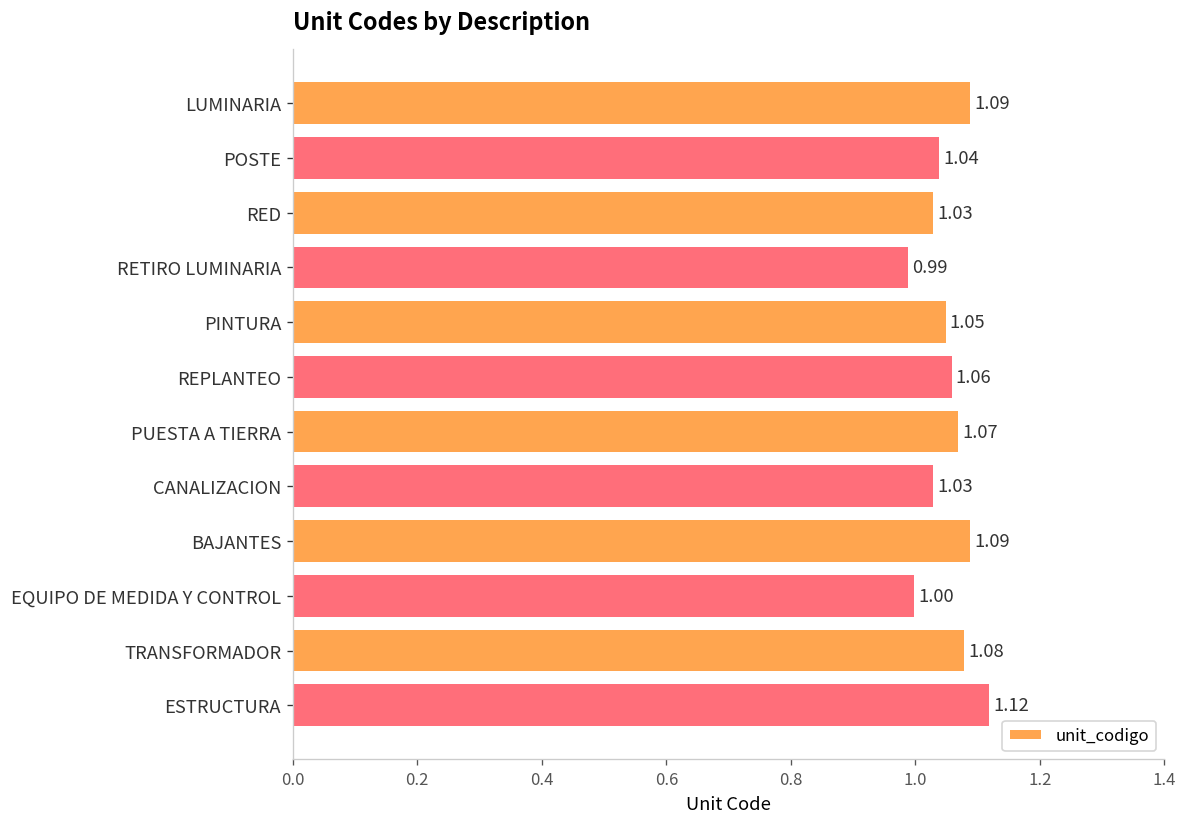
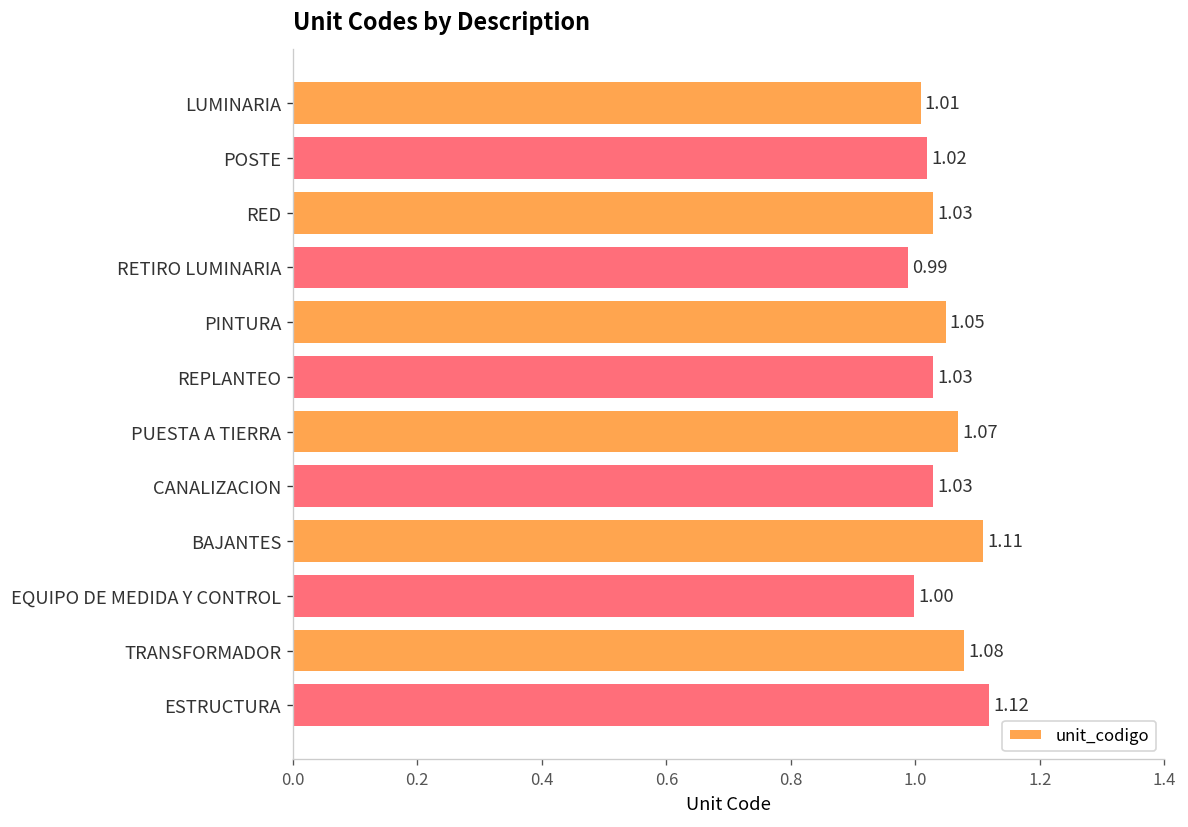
LUMINARIA: 1.09 -> 1.01
POSTE: 1.04 -> 1.02
REPLANTEO: 1.06 -> 1.03
BAJANTES: 1.09 -> 1.11
